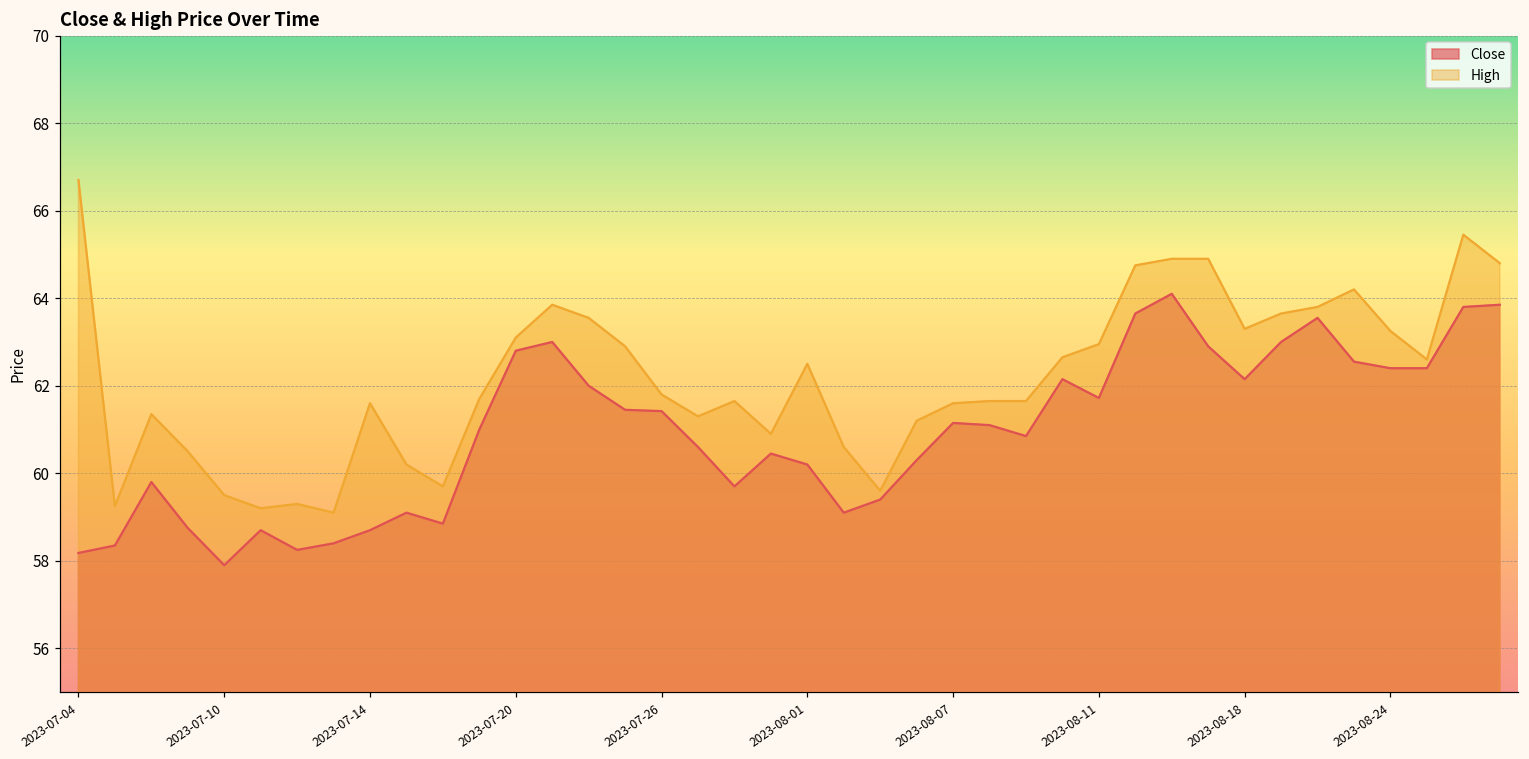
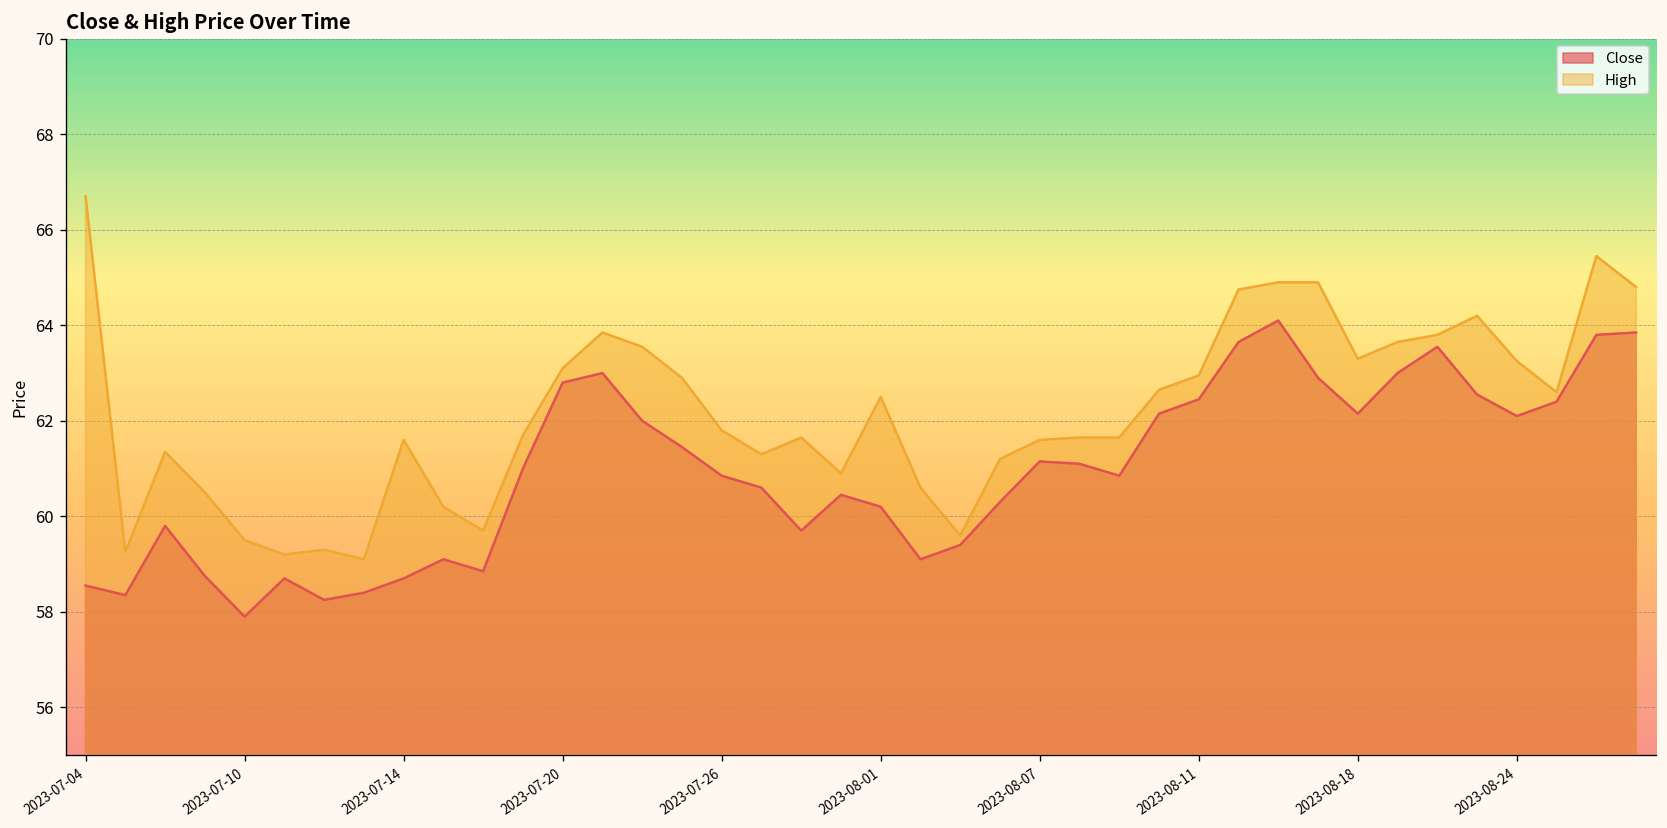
Close, 2023-07-04: 58.2 -> 58.6
Close, 2023-07-26: 61.4 -> 60.9
Close, 2023-08-11: 61.7 -> 62.5
Close, 2023-08-24: 62.4 -> 62.1
